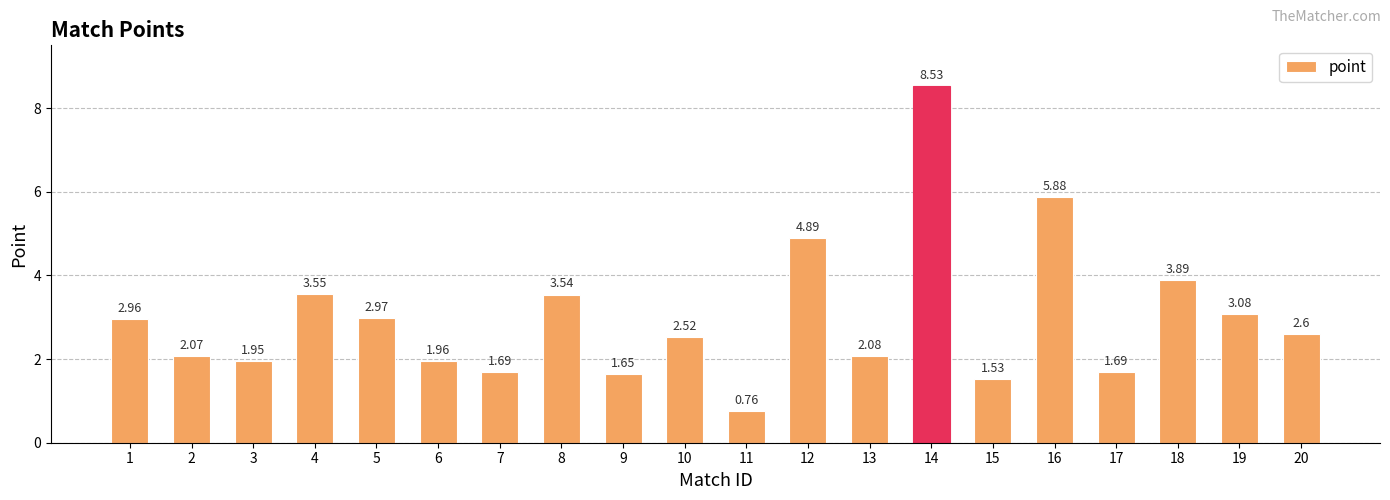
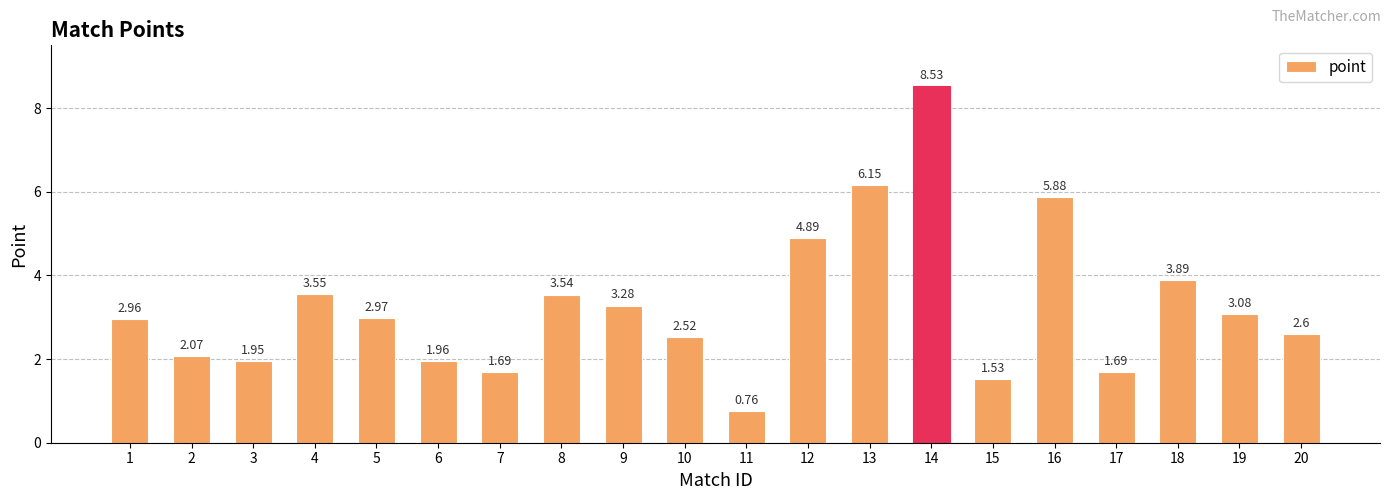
9: 1.65 -> 3.28
13: 2.08 -> 6.15
